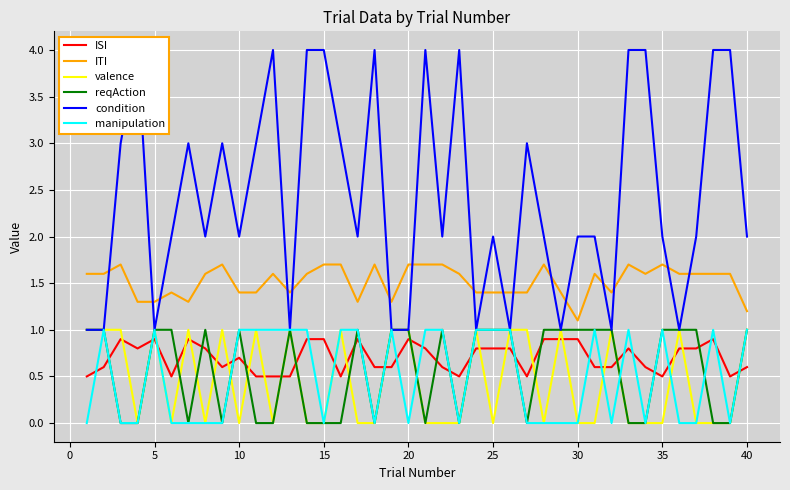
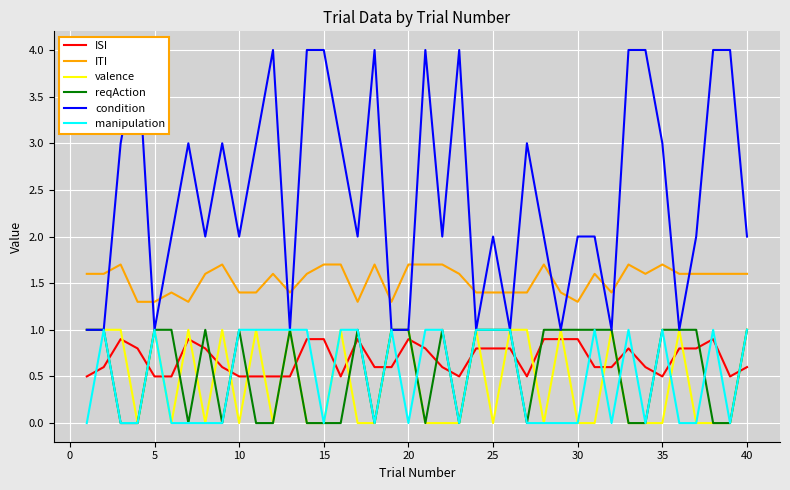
ISI, 5: 0.9 -> 0.5
ISI, 10: 0.7 -> 0.5
ITI, 30: 1.1 -> 1.3
condition, 35: 2 -> 3
ITI, 40: 1.2 -> 1.6
